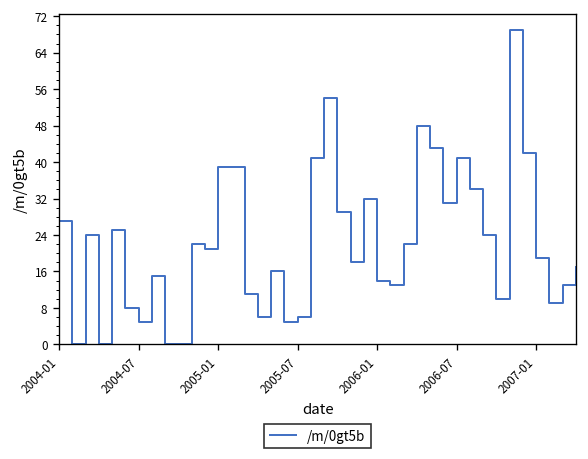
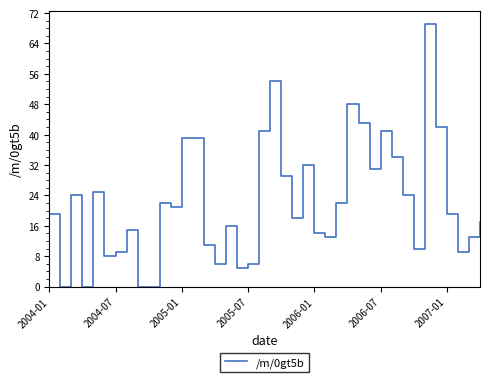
2004-01: 27 -> 19
2004-07: 5 -> 9
